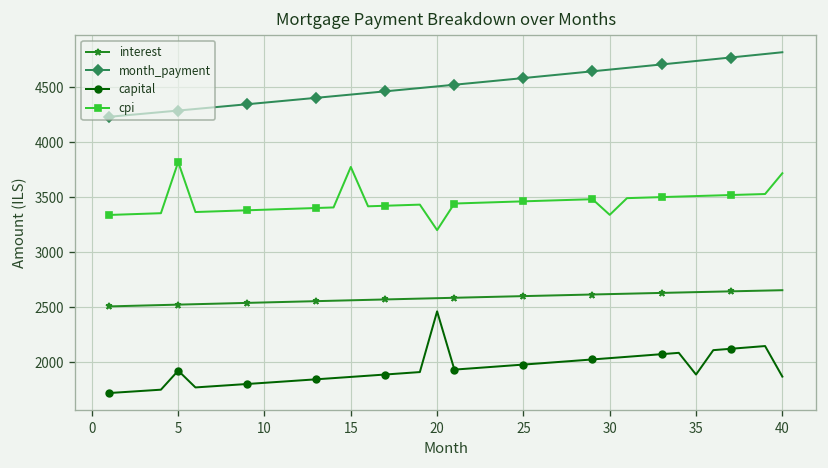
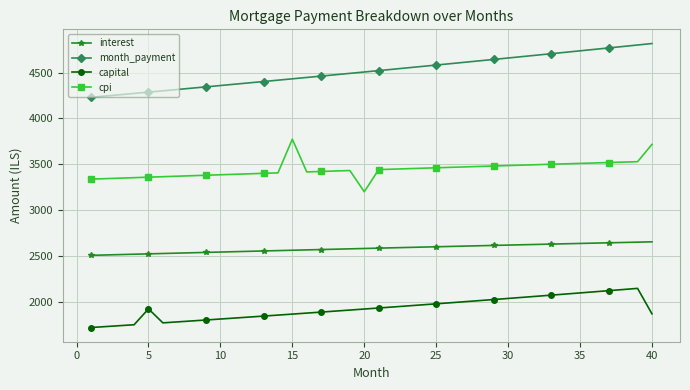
cpi, 5: 3800 -> 3400
capital, 20: 2500 -> 1900
cpi, 30: 3300 -> 3500
capital, 35: 1900 -> 2100
